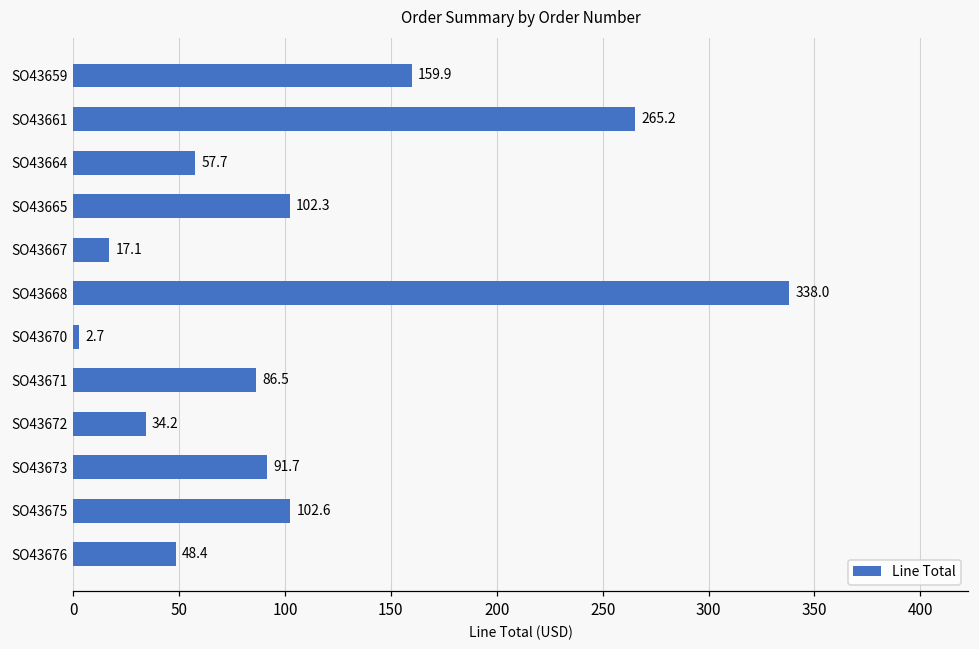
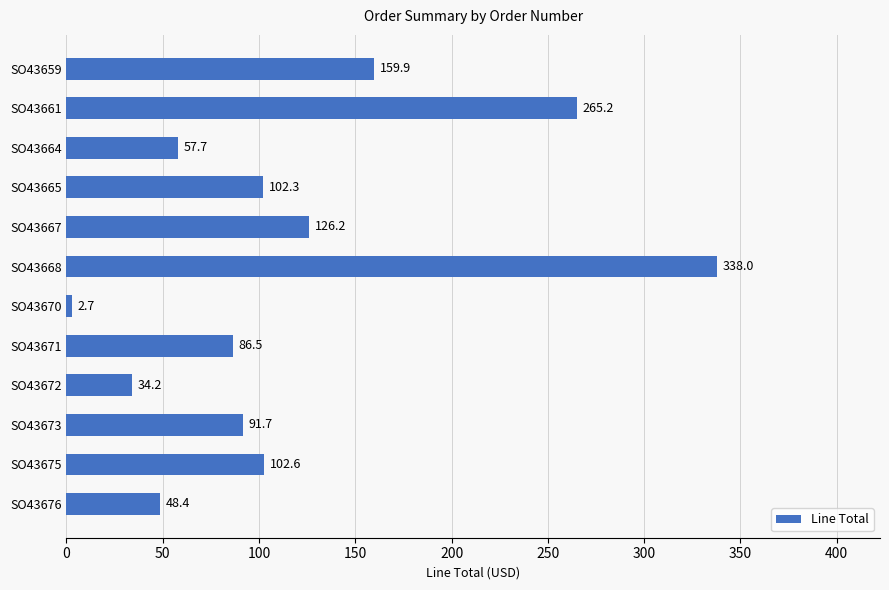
SO43667: 17.1 -> 126.2
